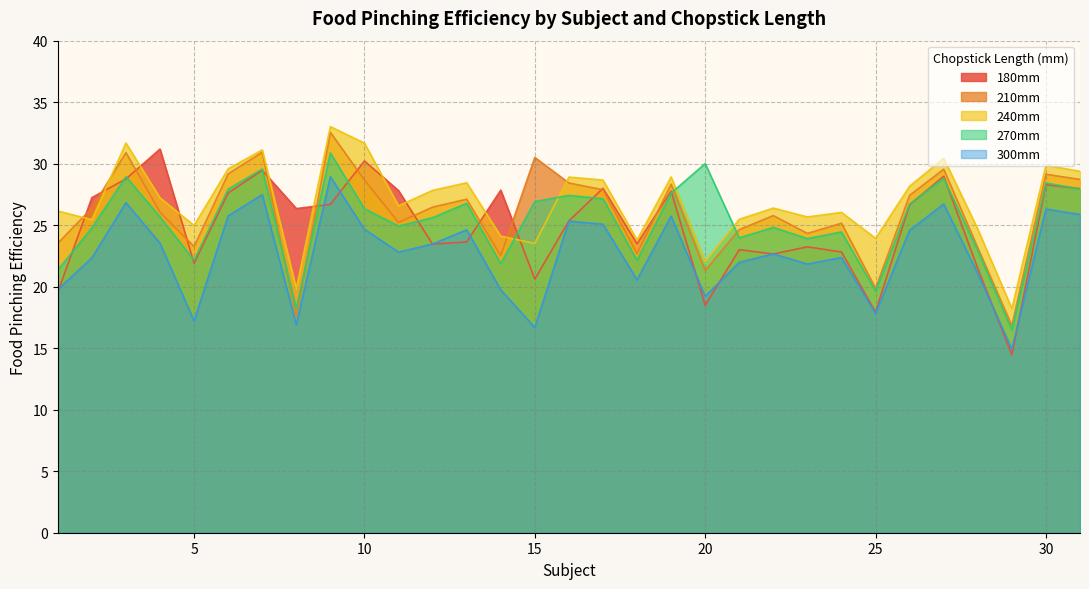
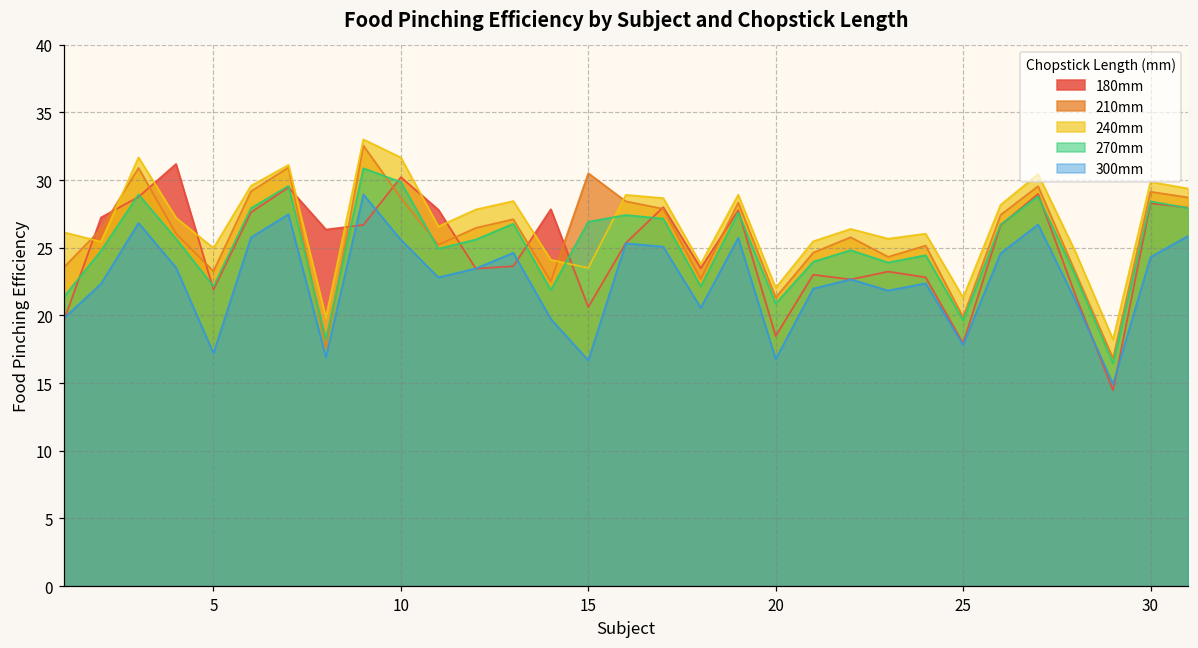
270mm, 10: 26.3 -> 29.9
300mm, 10: 24.7 -> 25.6
270mm, 20: 30.0 -> 20.9
300mm, 20: 19.2 -> 16.8
240mm, 25: 23.9 -> 21.3
300mm, 30: 26.3 -> 24.3
